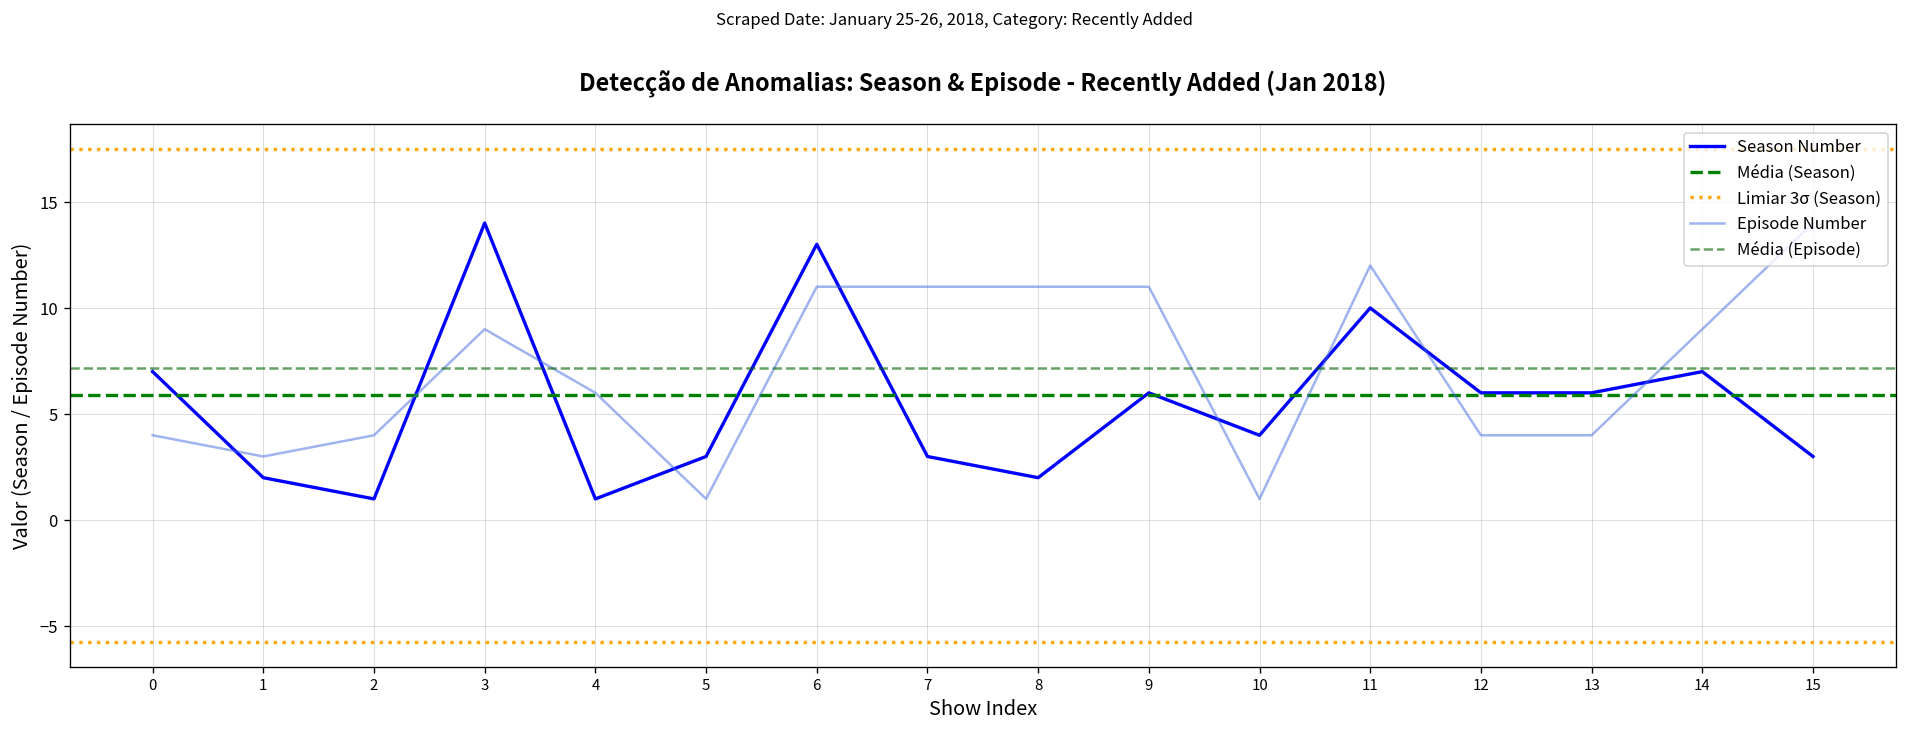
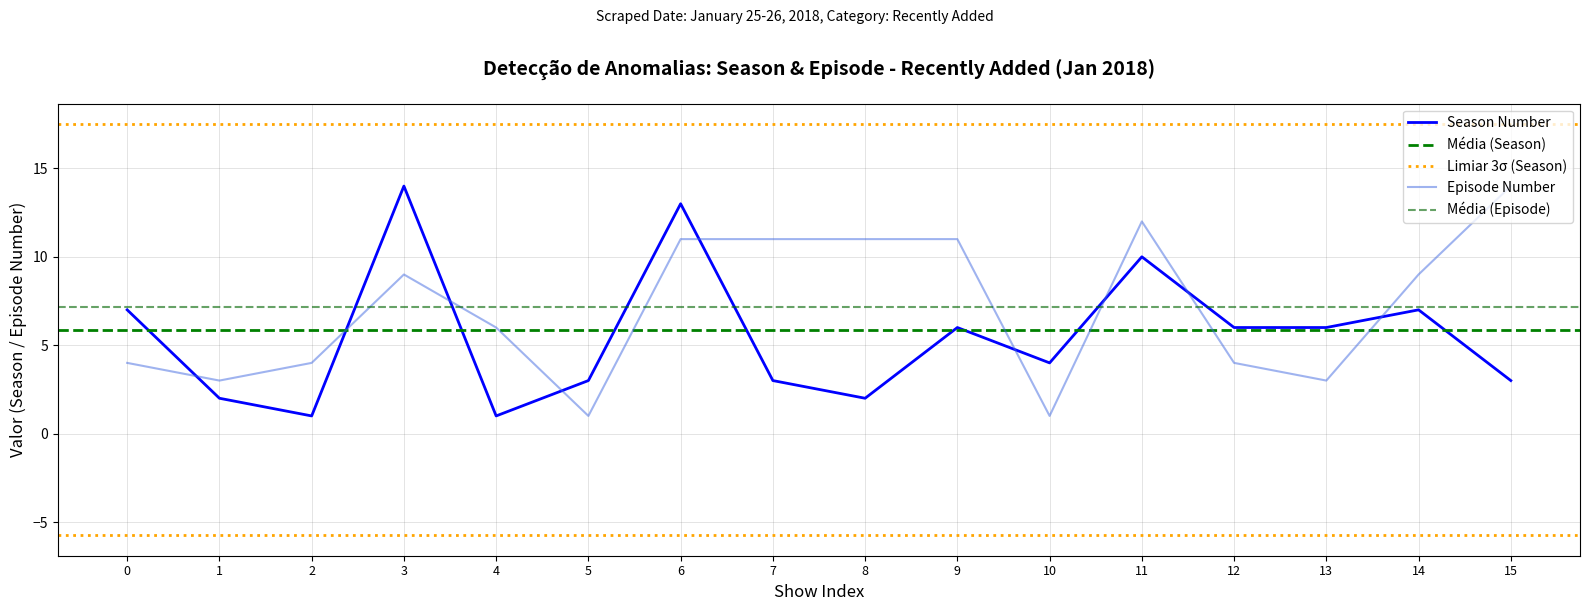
Episode Number, 13: 4 -> 3
